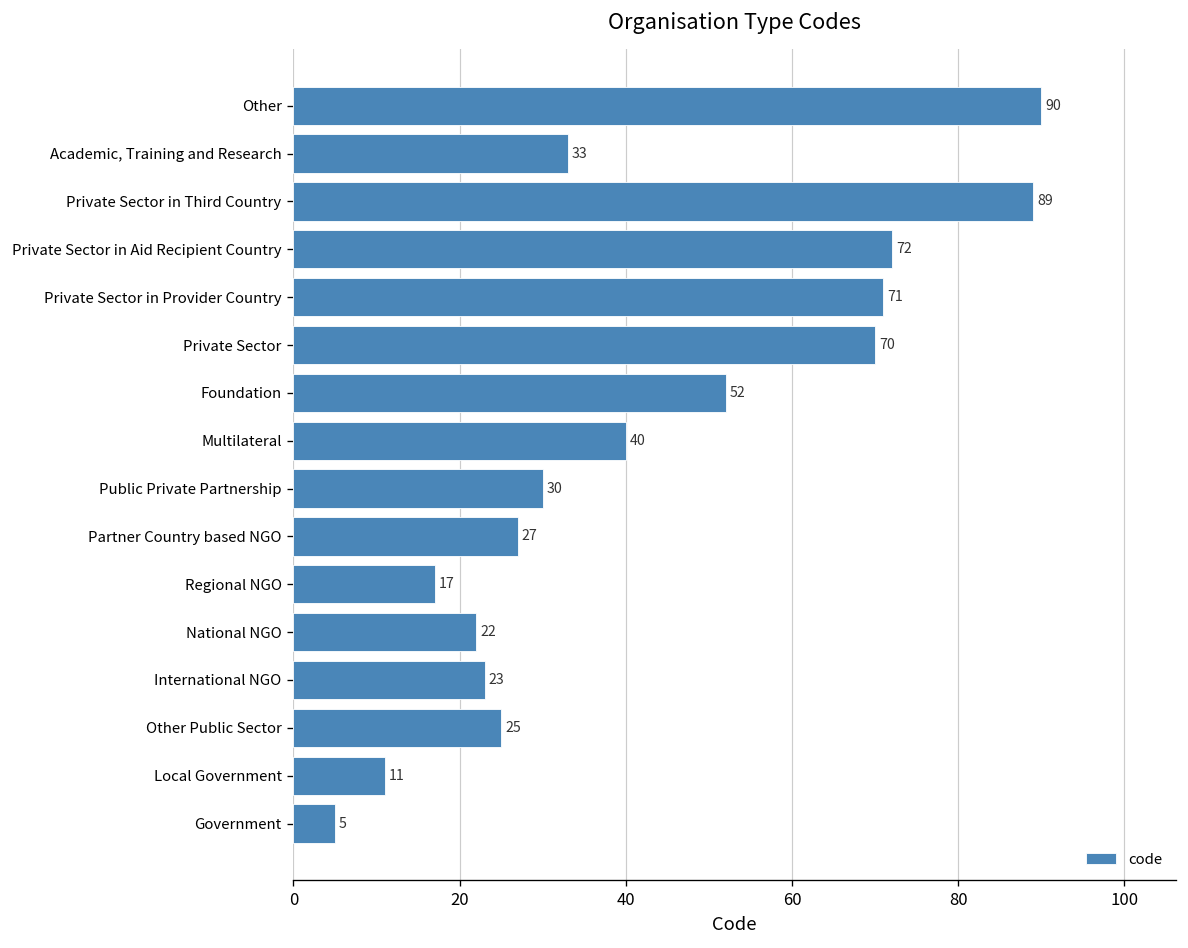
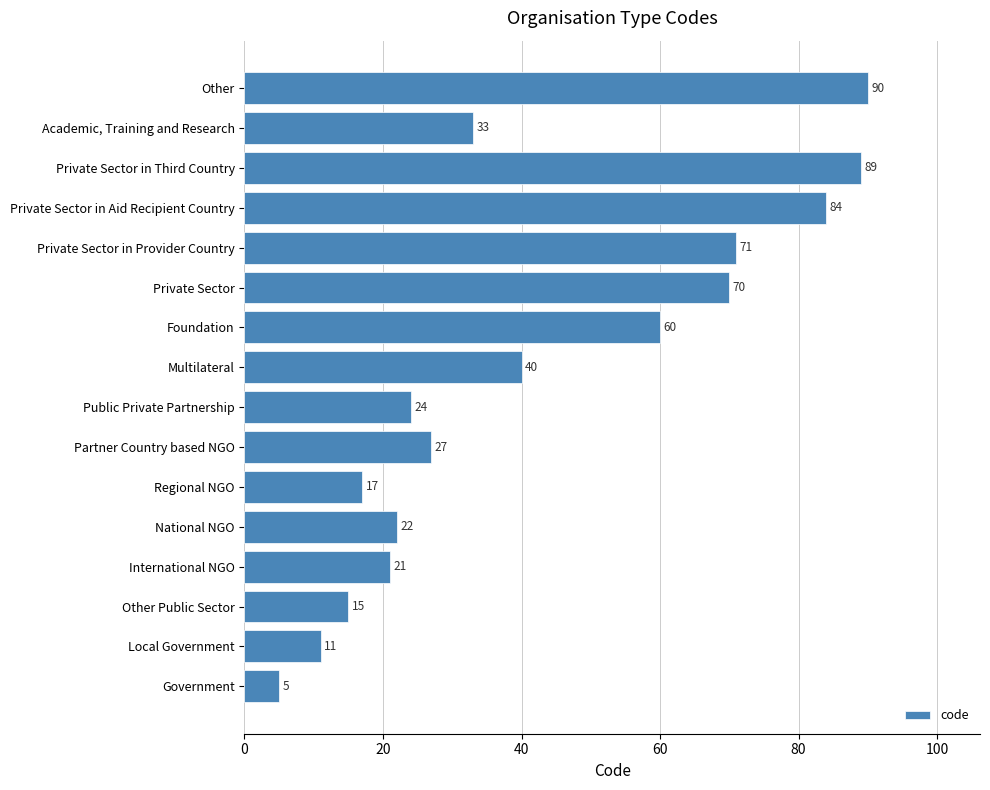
Private Sector in Aid Recipient Country: 72 -> 84
Foundation: 52 -> 60
Public Private Partnership: 30 -> 24
International NGO: 23 -> 21
Other Public Sector: 25 -> 15
